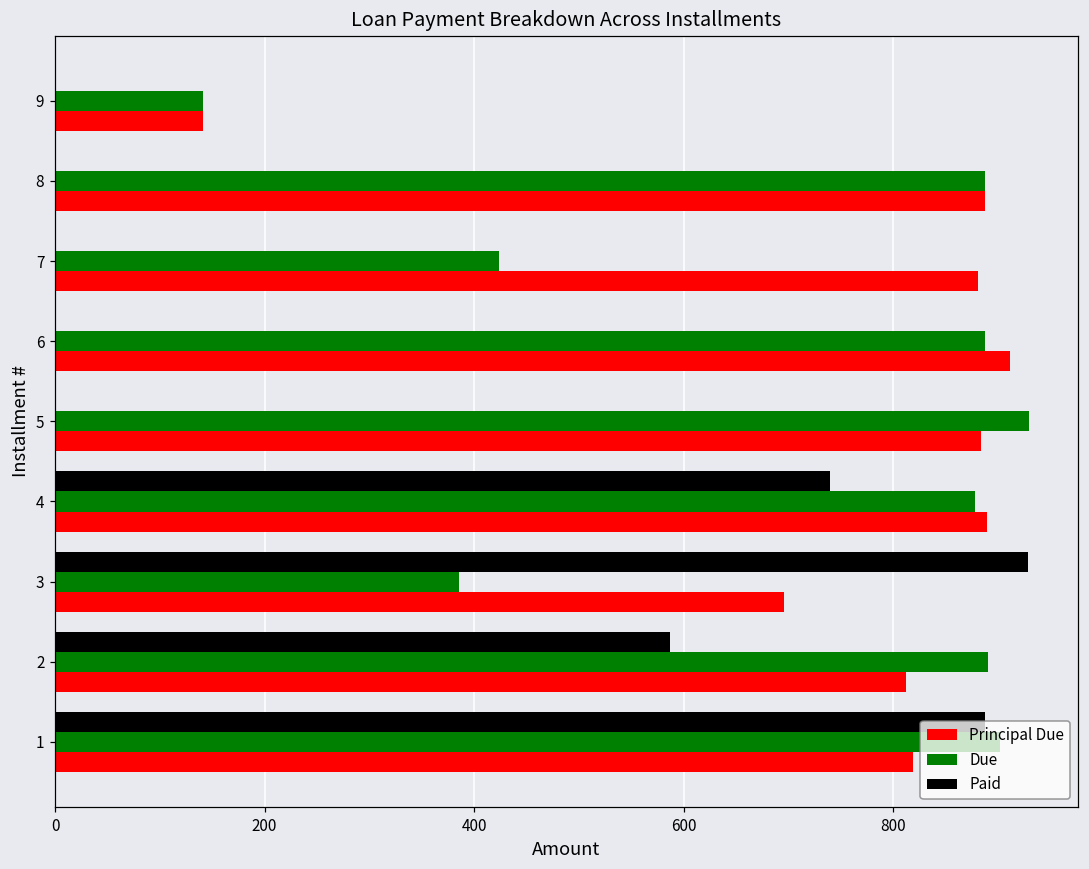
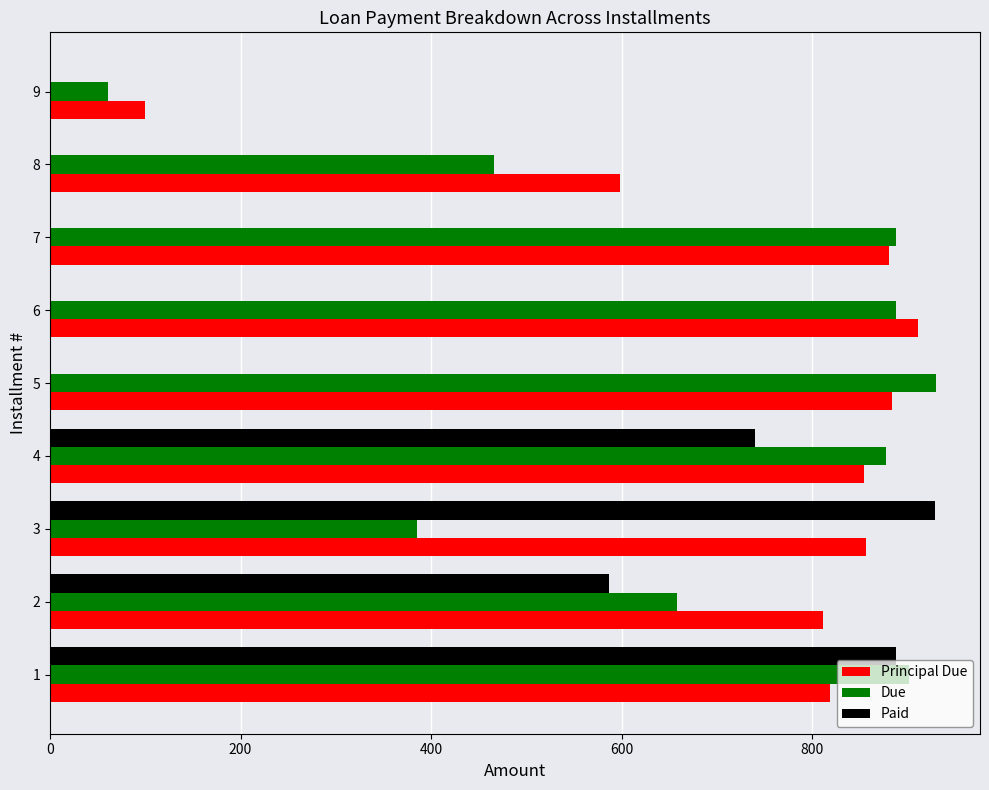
Due, 9: 140 -> 60
Principal Due, 9: 140 -> 100
Due, 8: 890 -> 470
Principal Due, 8: 890 -> 600
Due, 7: 420 -> 890
Principal Due, 4: 890 -> 850
Principal Due, 3: 700 -> 860
Due, 2: 890 -> 660
